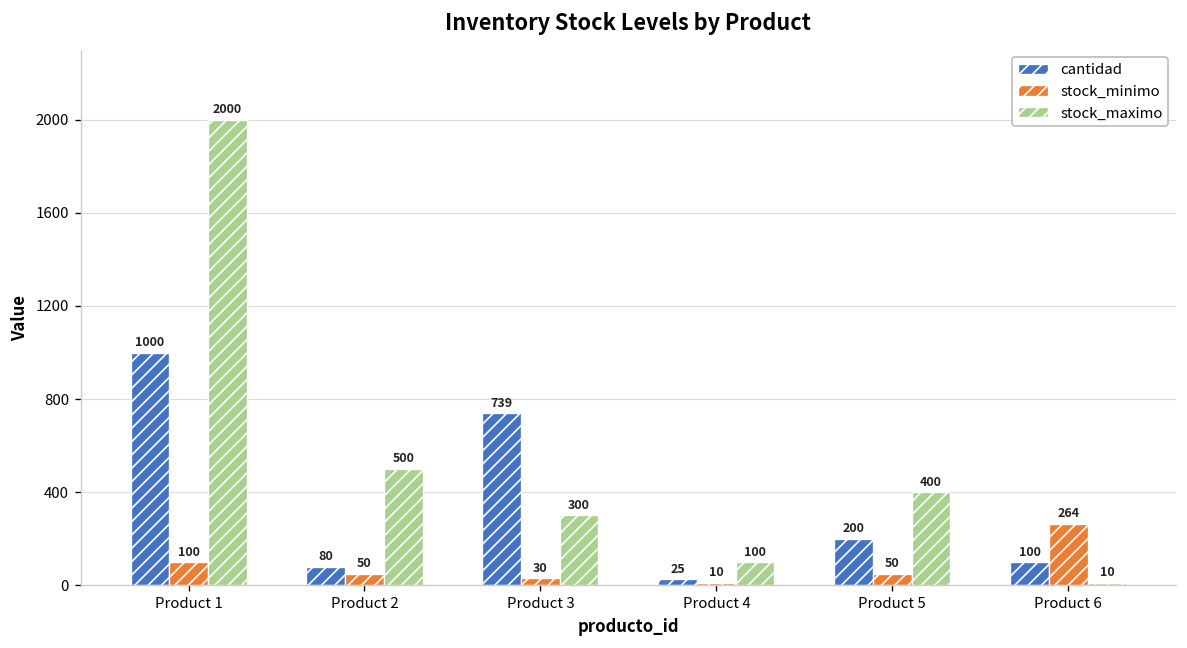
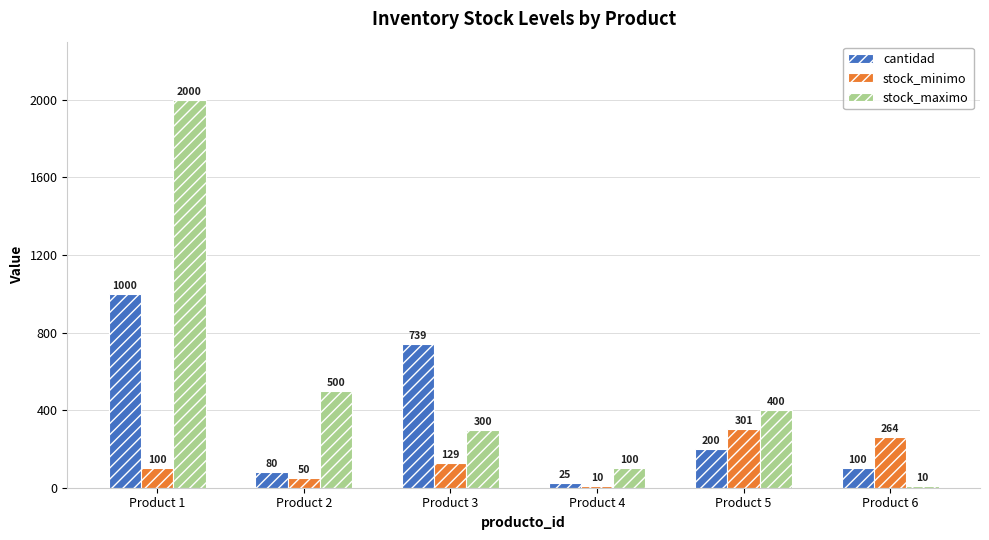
stock_minimo, Product 3: 30 -> 129
stock_minimo, Product 5: 50 -> 301
